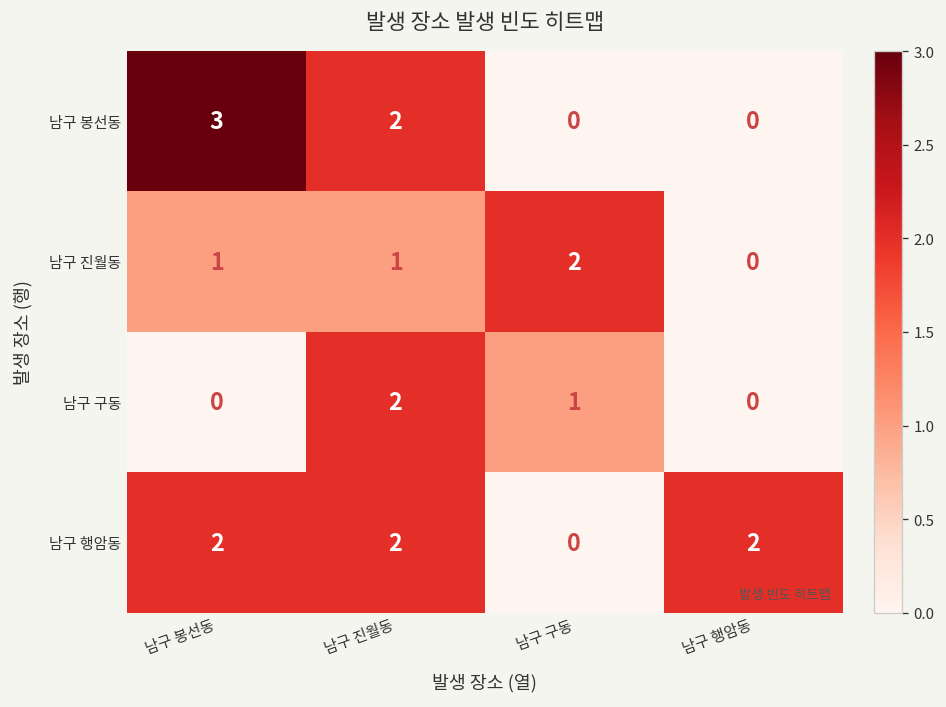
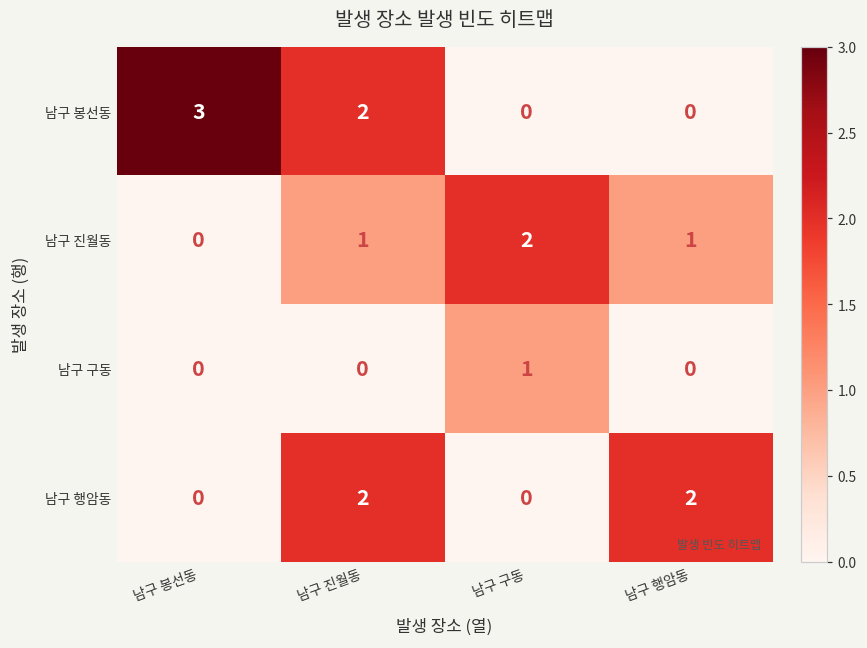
남구 진월동, 남구 봉선동: 1 -> 0
남구 진월동, 남구 행암동: 0 -> 1
남구 구동, 남구 진월동: 2 -> 0
남구 행암동, 남구 봉선동: 2 -> 0
